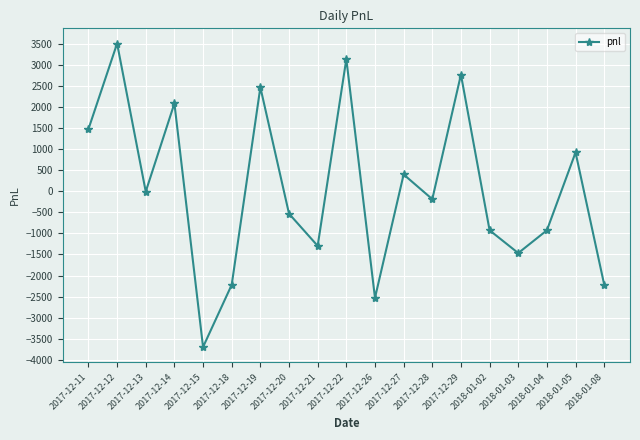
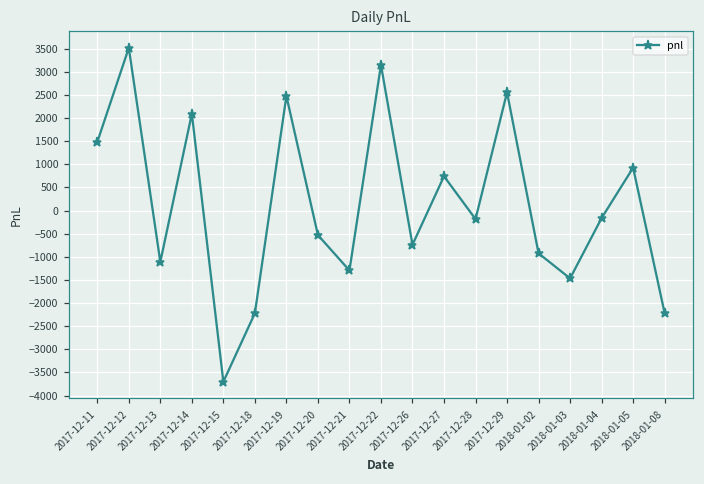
2017-12-13: 0 -> -1100
2017-12-26: -2500 -> -700
2017-12-27: 400 -> 700
2017-12-29: 2800 -> 2600
2018-01-04: -900 -> -200
